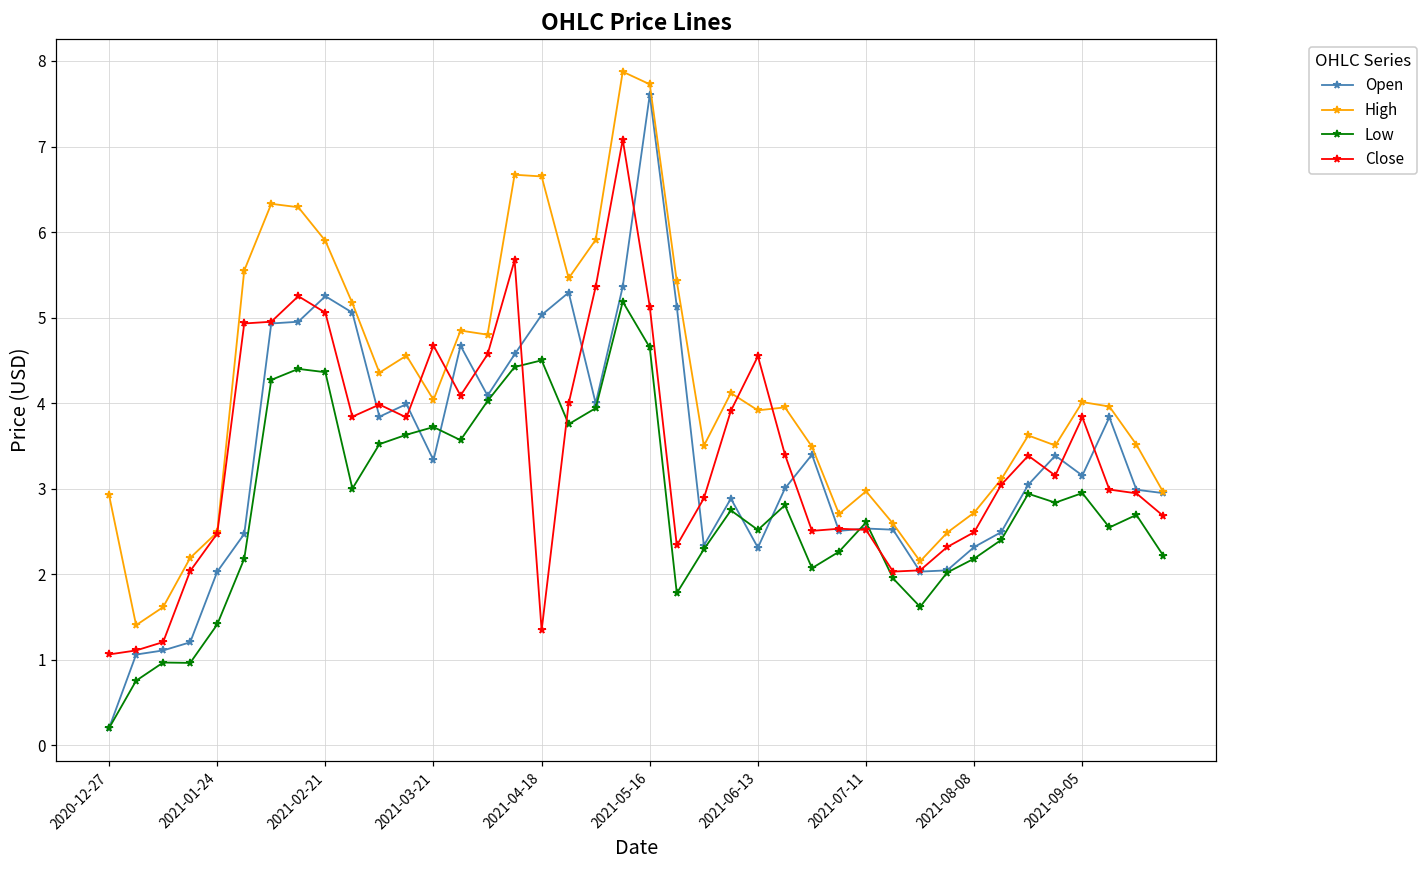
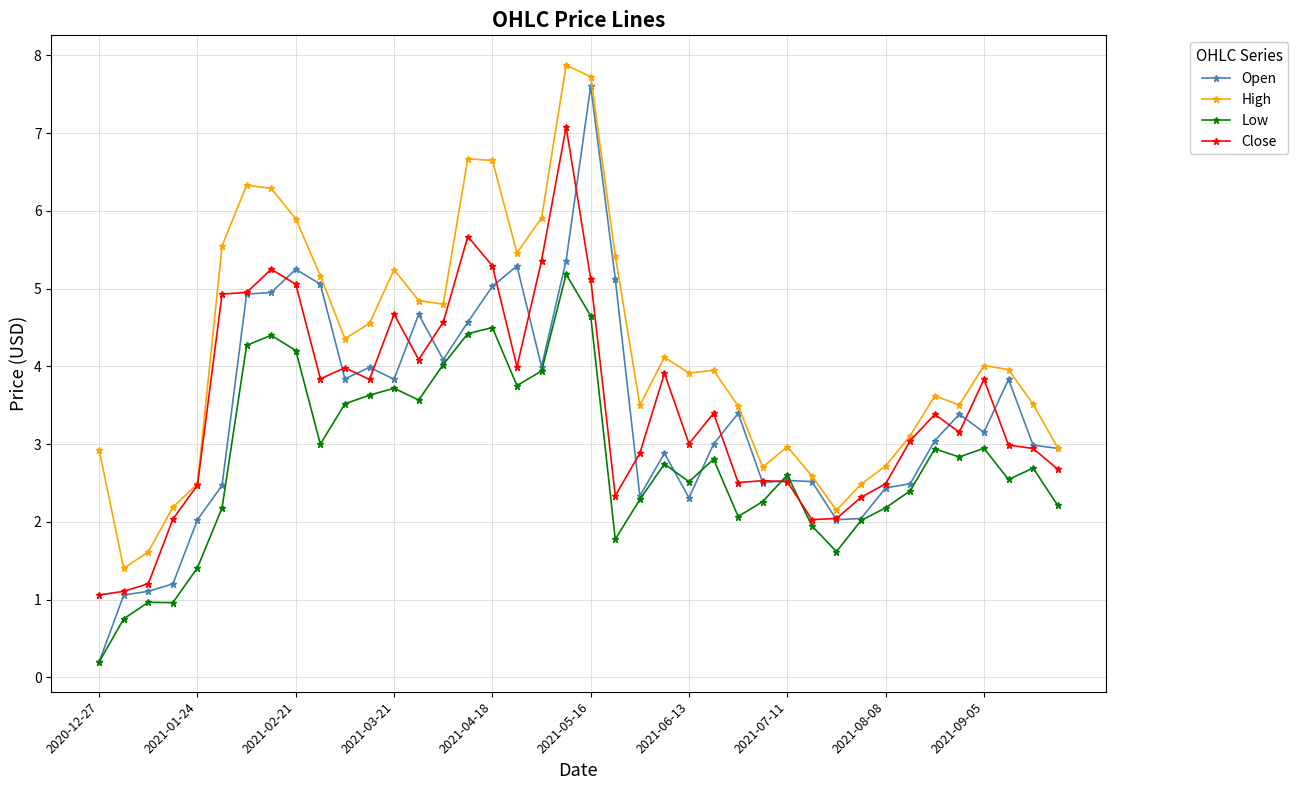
Low, 2021-02-21: 4.4 -> 4.2
Open, 2021-03-21: 3.3 -> 3.8
High, 2021-03-21: 4.0 -> 5.2
Close, 2021-04-18: 1.3 -> 5.3
Close, 2021-06-13: 4.5 -> 3.0
Open, 2021-08-08: 2.3 -> 2.4
